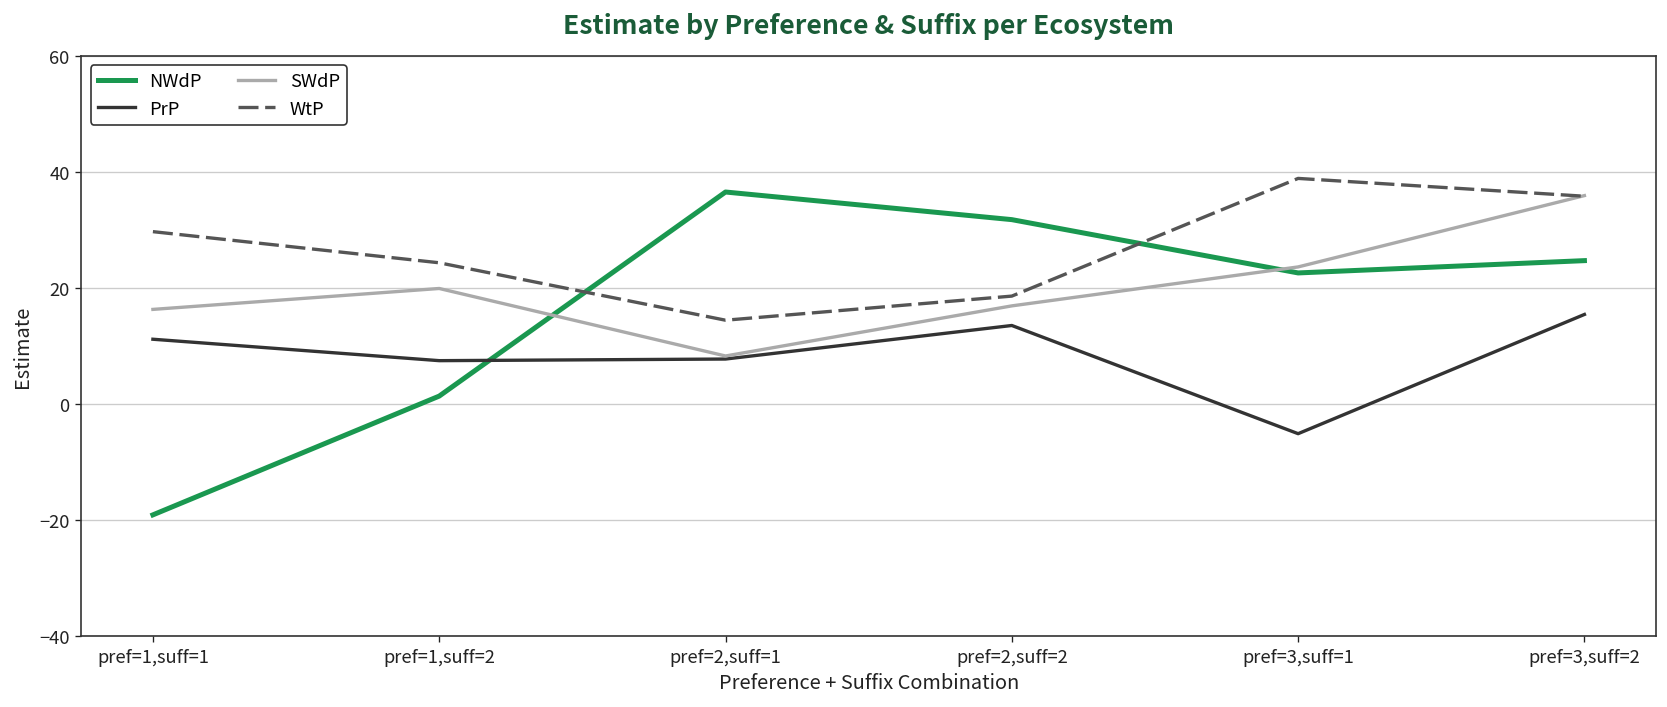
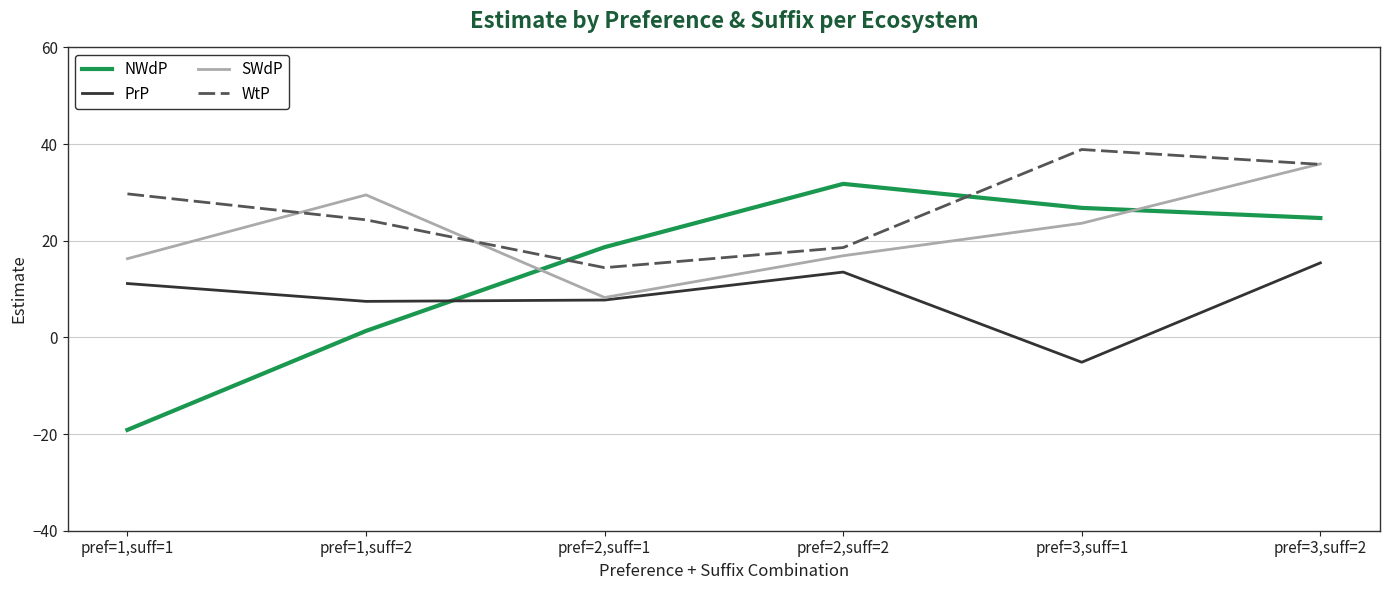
SWdP, pref=1,suff=2: 20 -> 29
NWdP, pref=2,suff=1: 37 -> 19
NWdP, pref=3,suff=1: 23 -> 27
